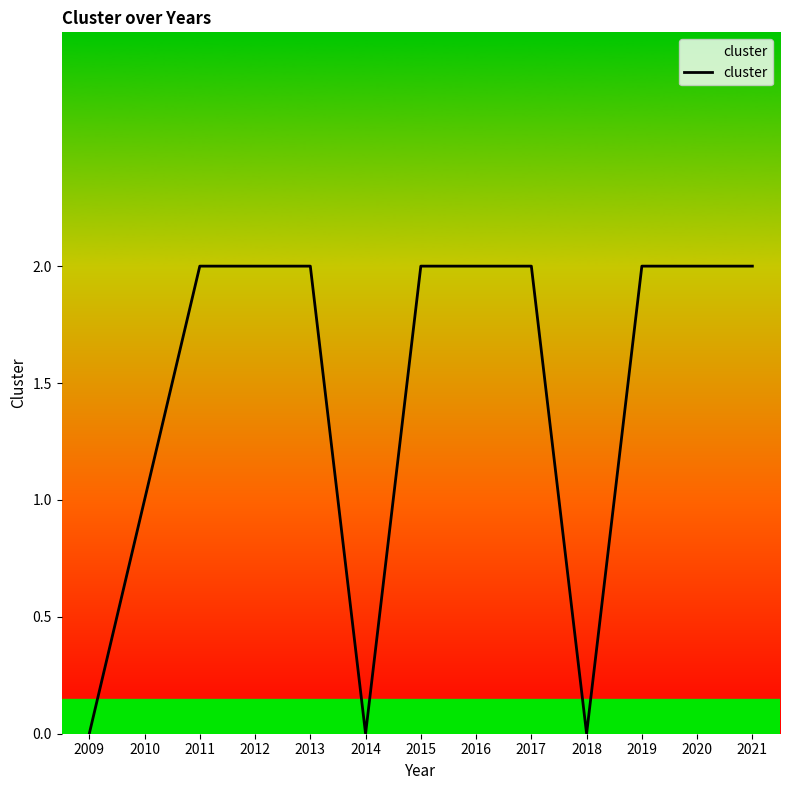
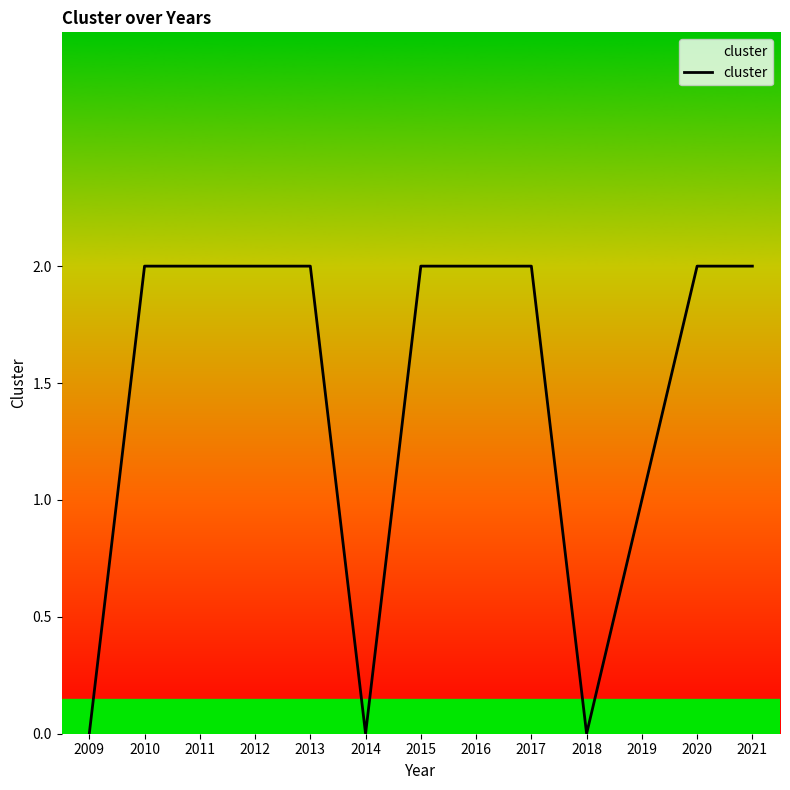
2010: 1 -> 2
2019: 2 -> 1
